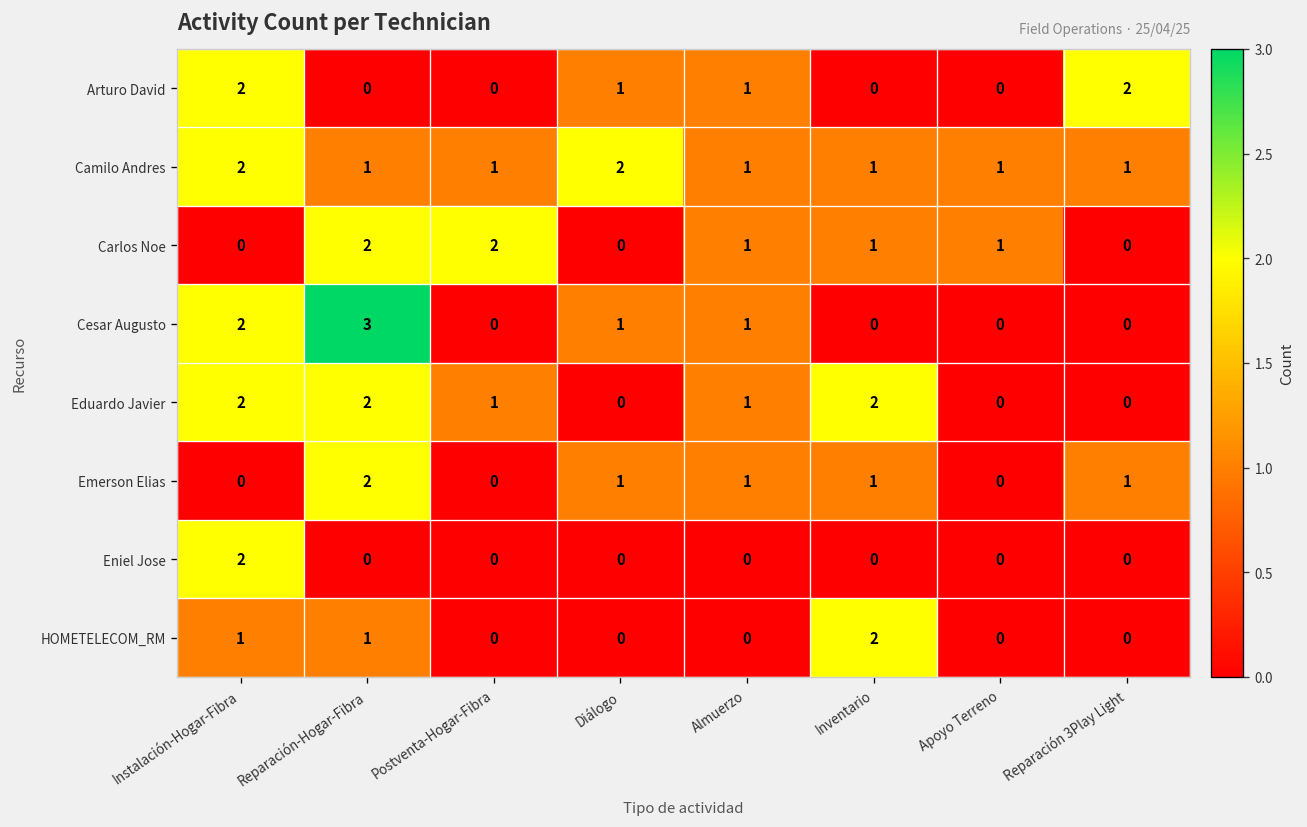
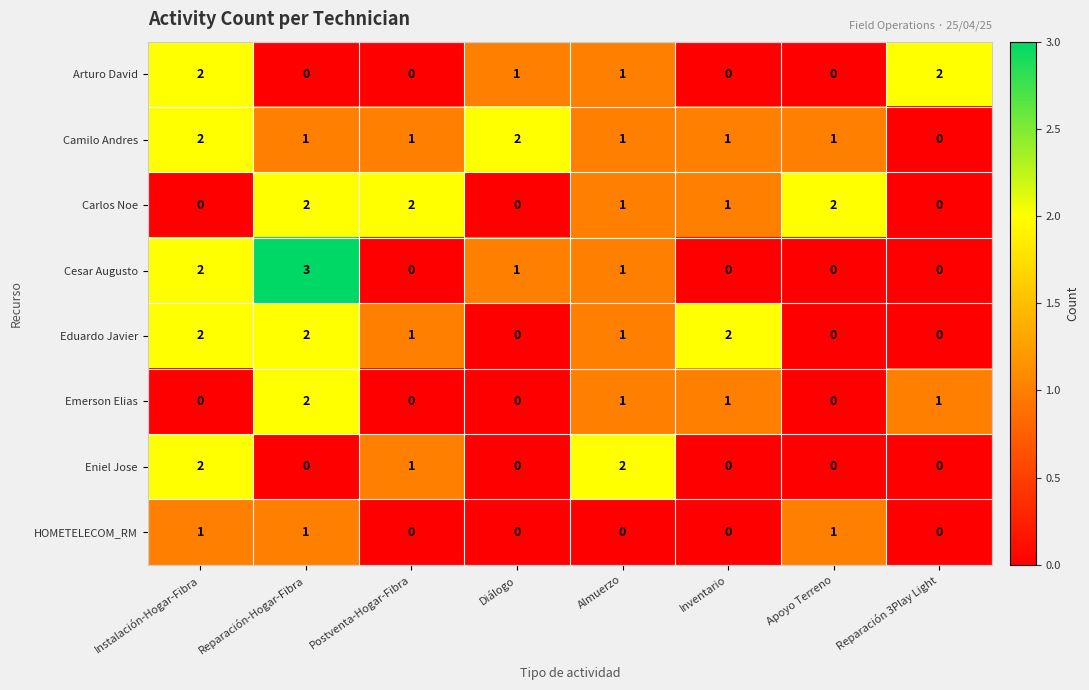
Camilo Andres, Reparación 3Play Light: 1 -> 0
Carlos Noe, Apoyo Terreno: 1 -> 2
Emerson Elias, Diálogo: 1 -> 0
Eniel Jose, Postventa-Hogar-Fibra: 0 -> 1
Eniel Jose, Almuerzo: 0 -> 2
HOMETELECOM_RM, Inventario: 2 -> 0
HOMETELECOM_RM, Apoyo Terreno: 0 -> 1
